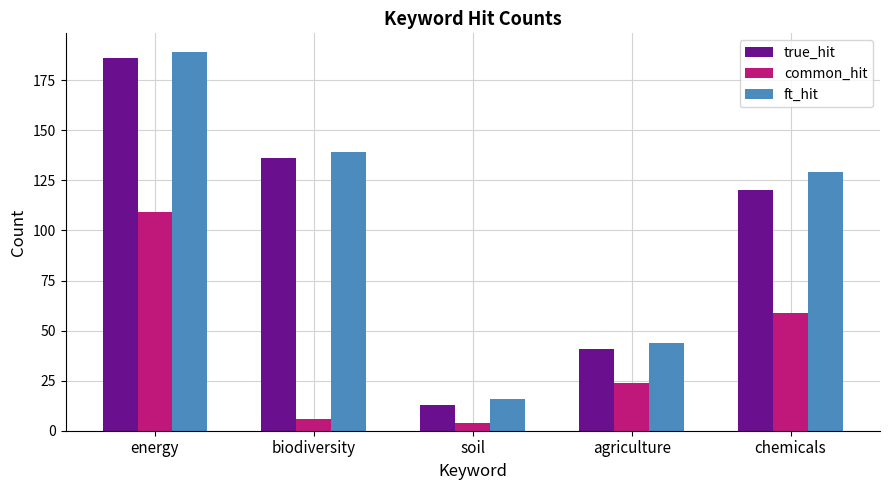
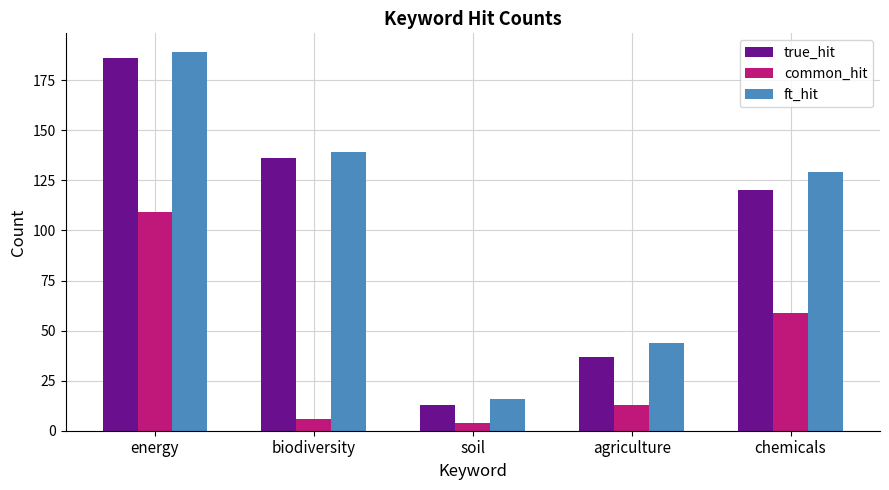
true_hit, agriculture: 41 -> 37
common_hit, agriculture: 24 -> 13
